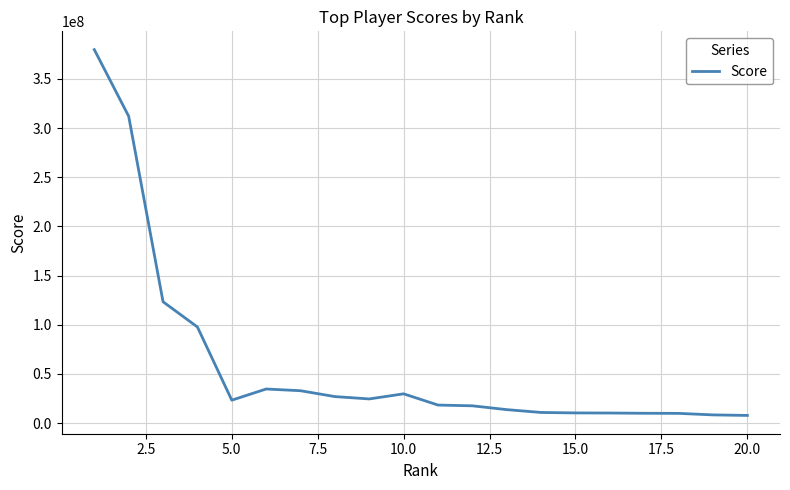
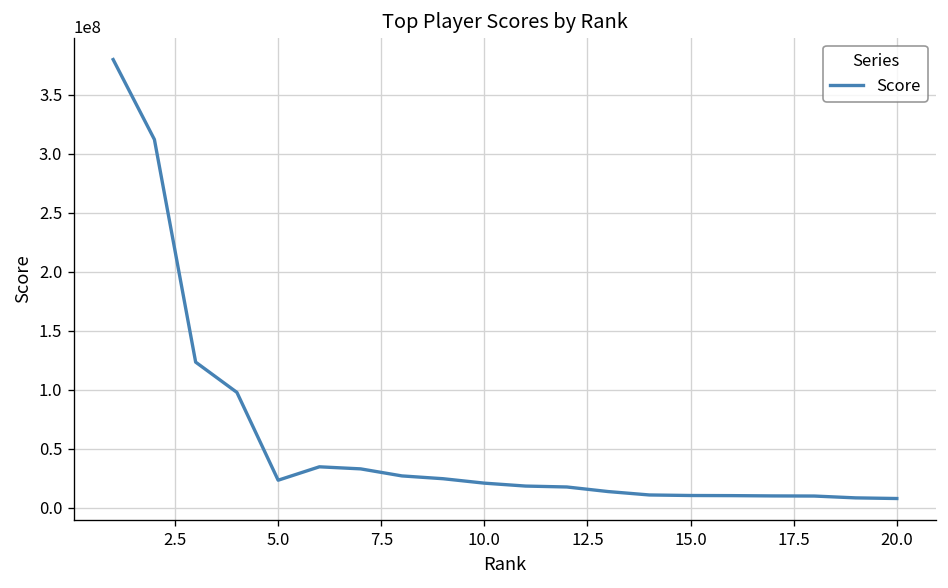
10.0: 30000000 -> 20000000
